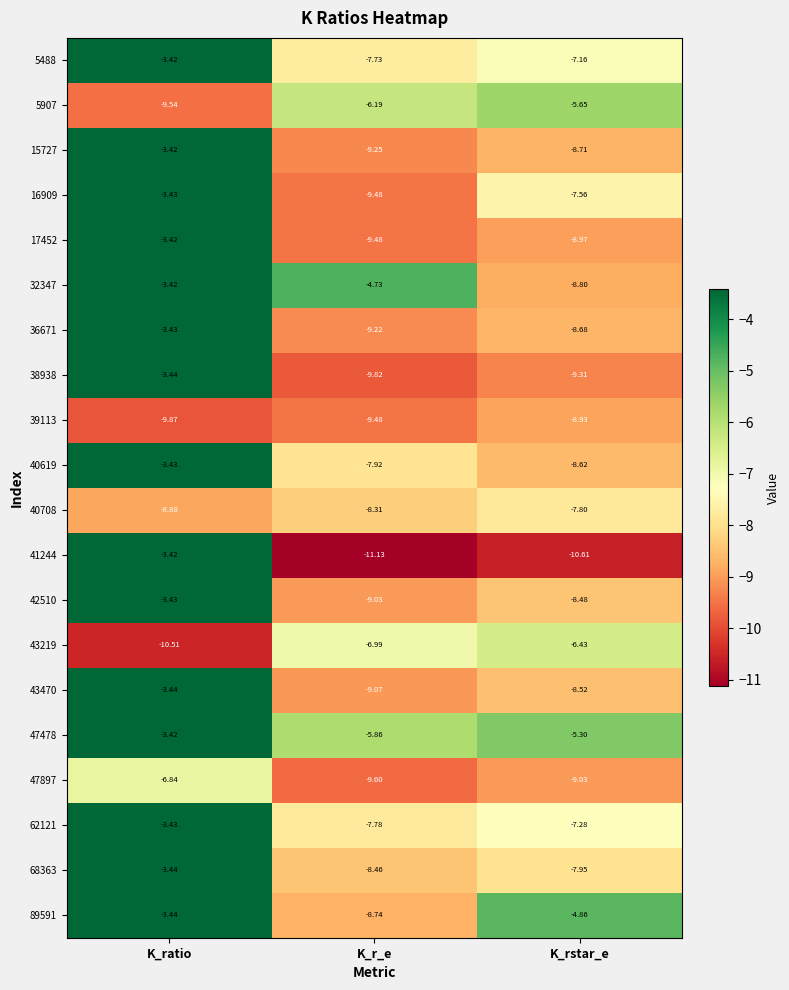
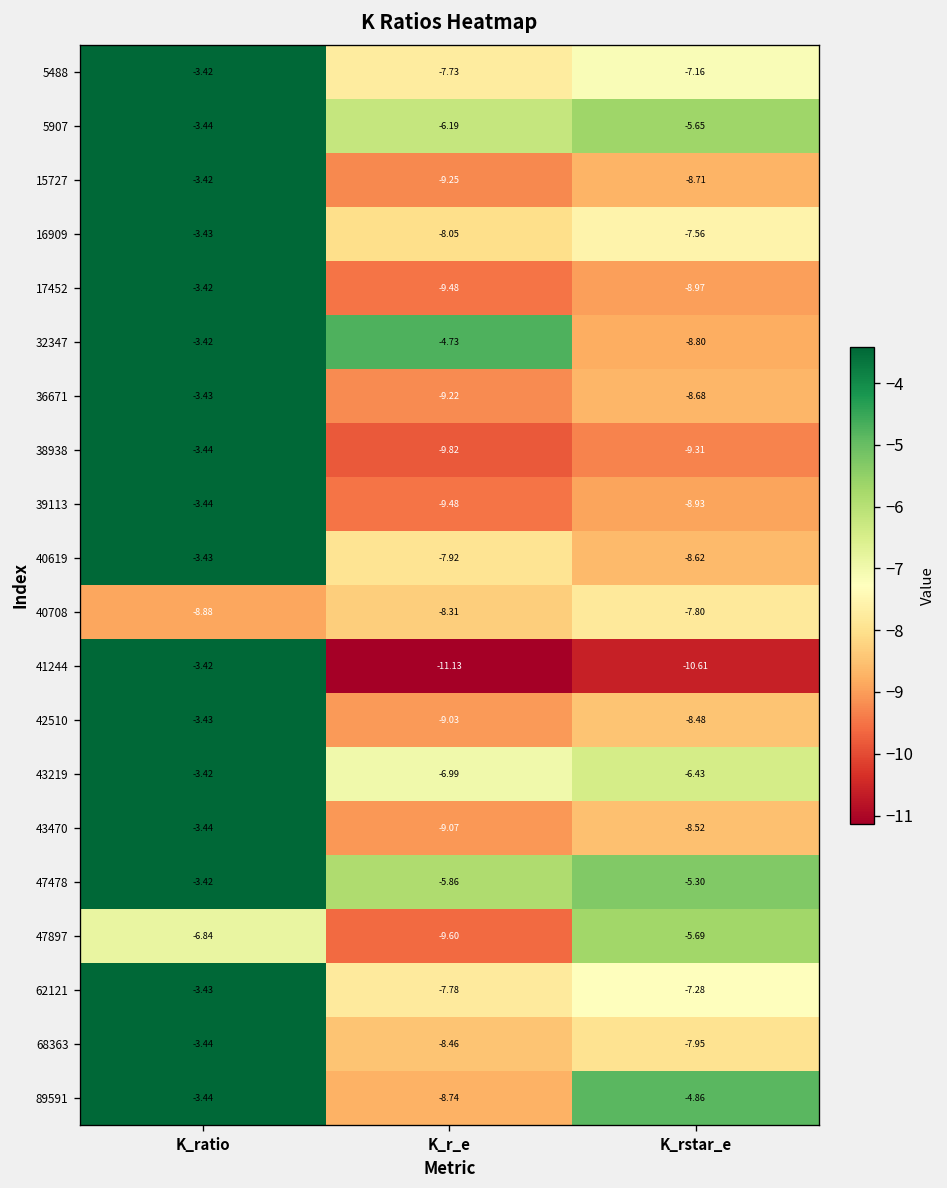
5907, K_ratio: -9.54 -> -3.44
16909, K_r_e: -9.48 -> -8.05
39113, K_ratio: -9.87 -> -3.44
43219, K_ratio: -10.51 -> -3.42
47897, K_rstar_e: -9.03 -> -5.69
